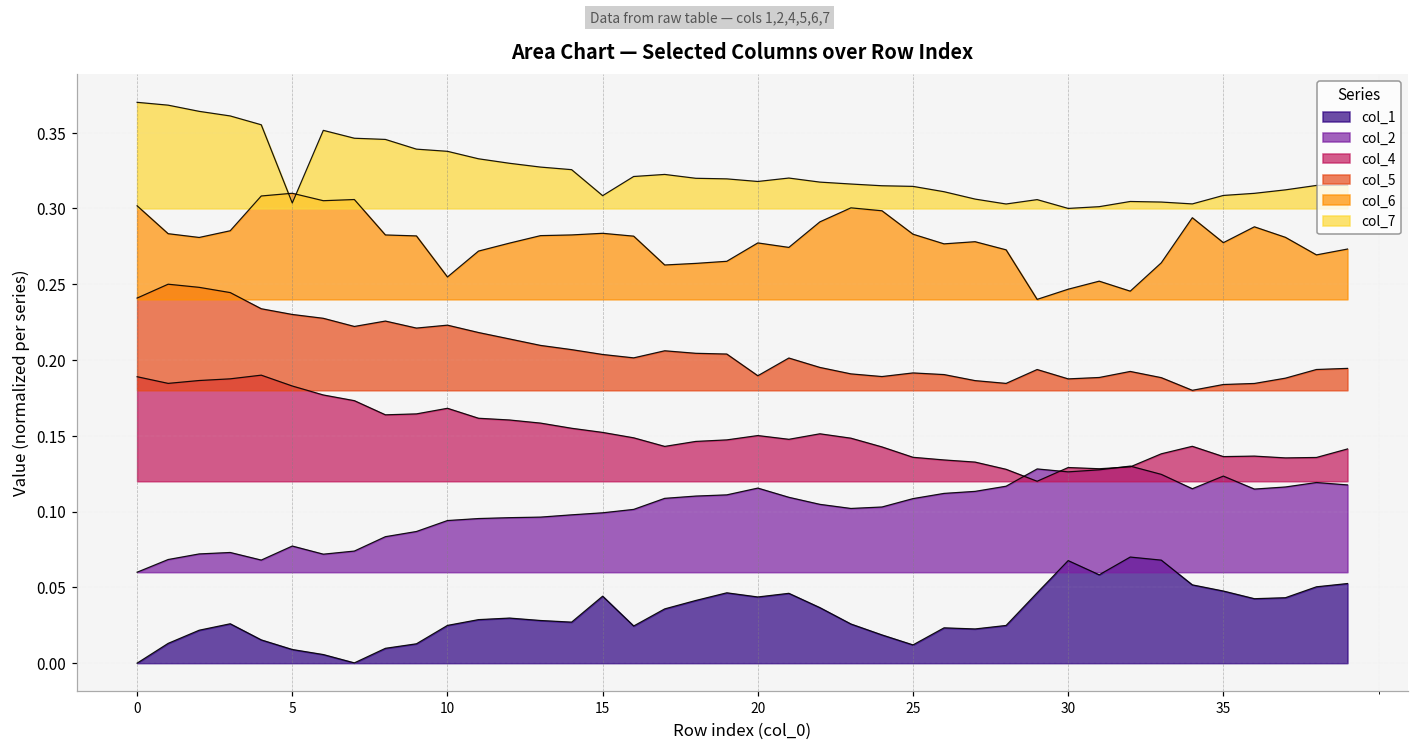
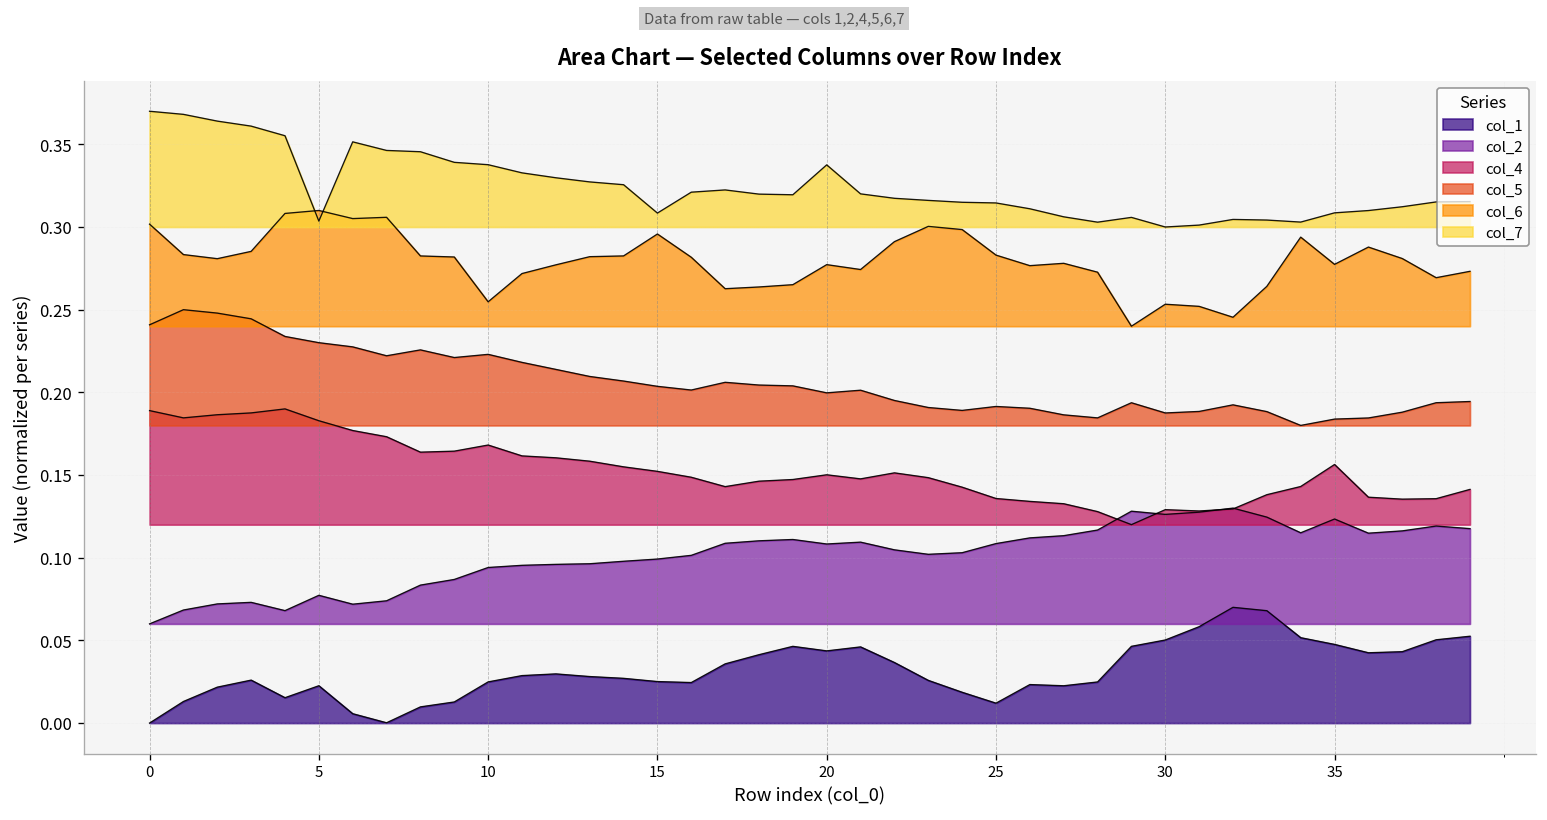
col_1, 5: 0.009 -> 0.023
col_1, 15: 0.044 -> 0.025
col_6, 15: 0.284 -> 0.296
col_2, 20: 0.115 -> 0.108
col_5, 20: 0.190 -> 0.200
col_7, 20: 0.318 -> 0.338
col_1, 30: 0.068 -> 0.050
col_6, 30: 0.247 -> 0.253
col_4, 35: 0.136 -> 0.156
